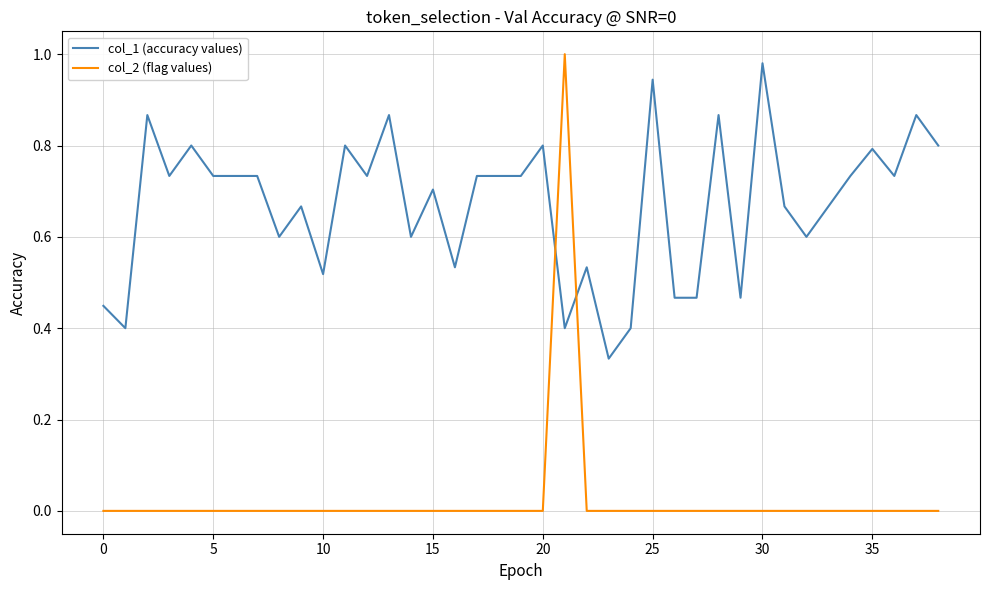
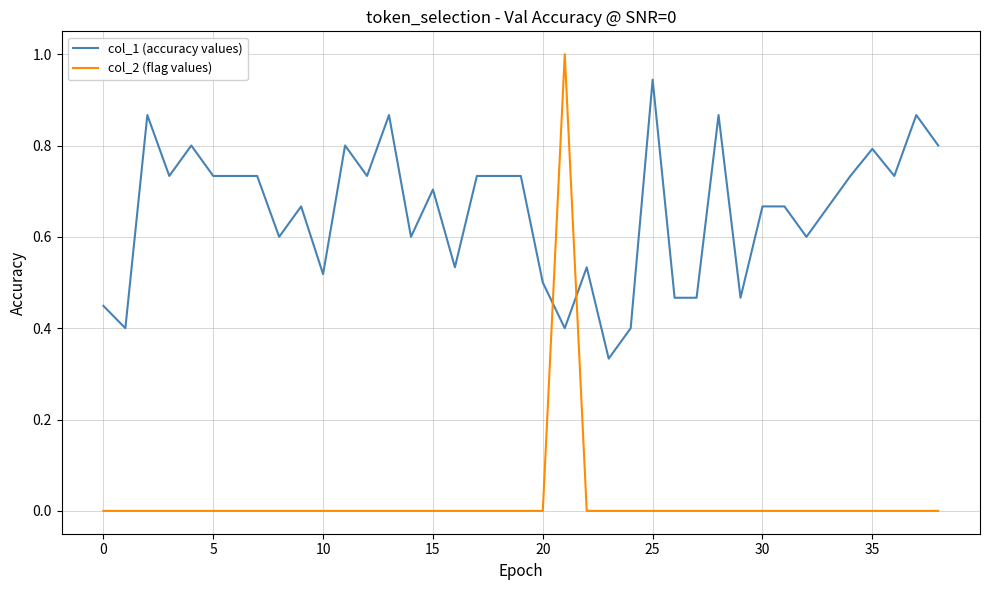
col_1 (accuracy values), 20: 0.8 -> 0.5
col_1 (accuracy values), 30: 0.98 -> 0.67
